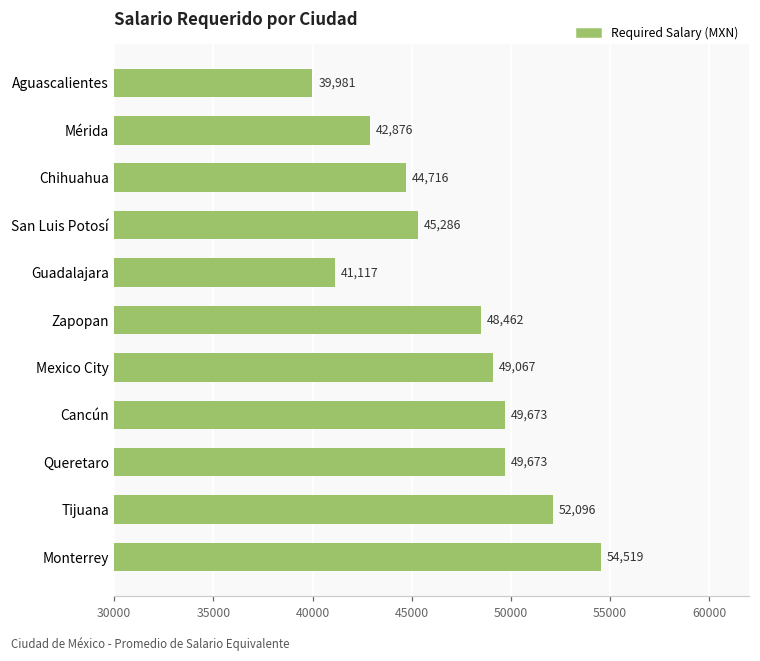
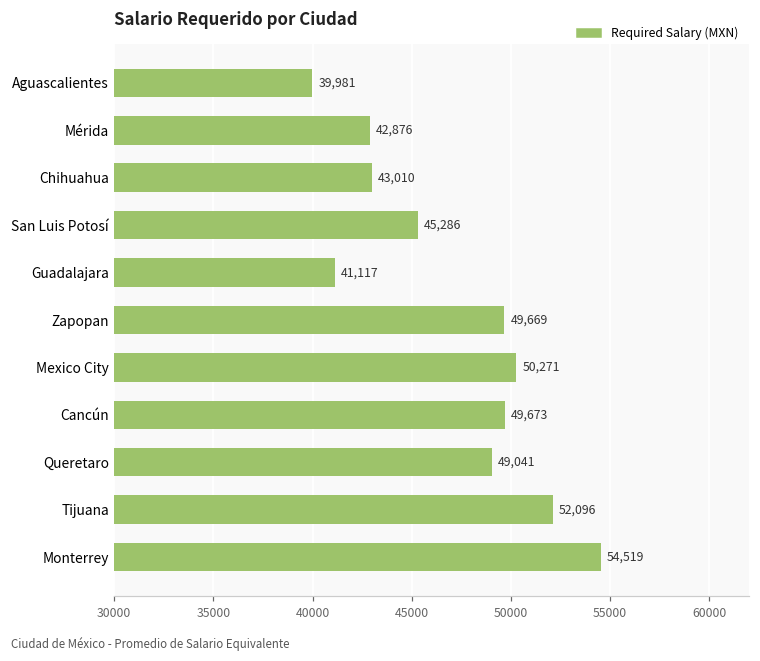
Chihuahua: 44,716 -> 43,010
Zapopan: 48,462 -> 49,669
Mexico City: 49,067 -> 50,271
Queretaro: 49,673 -> 49,041
